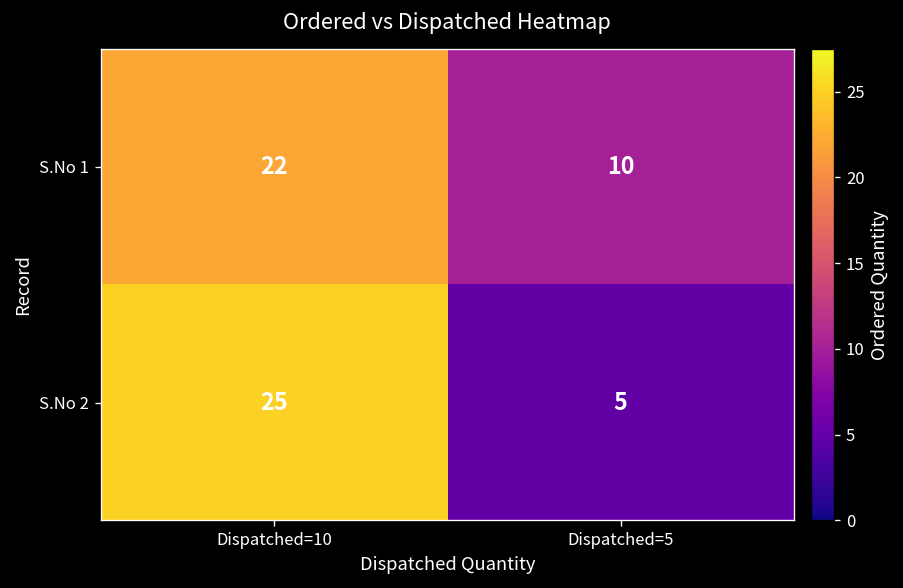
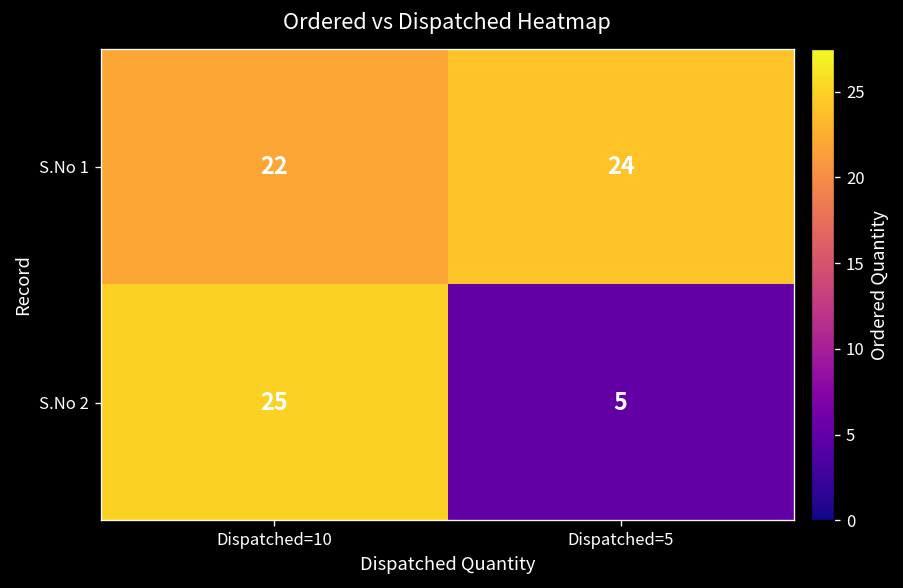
S.No 1, Dispatched=5: 10 -> 24
